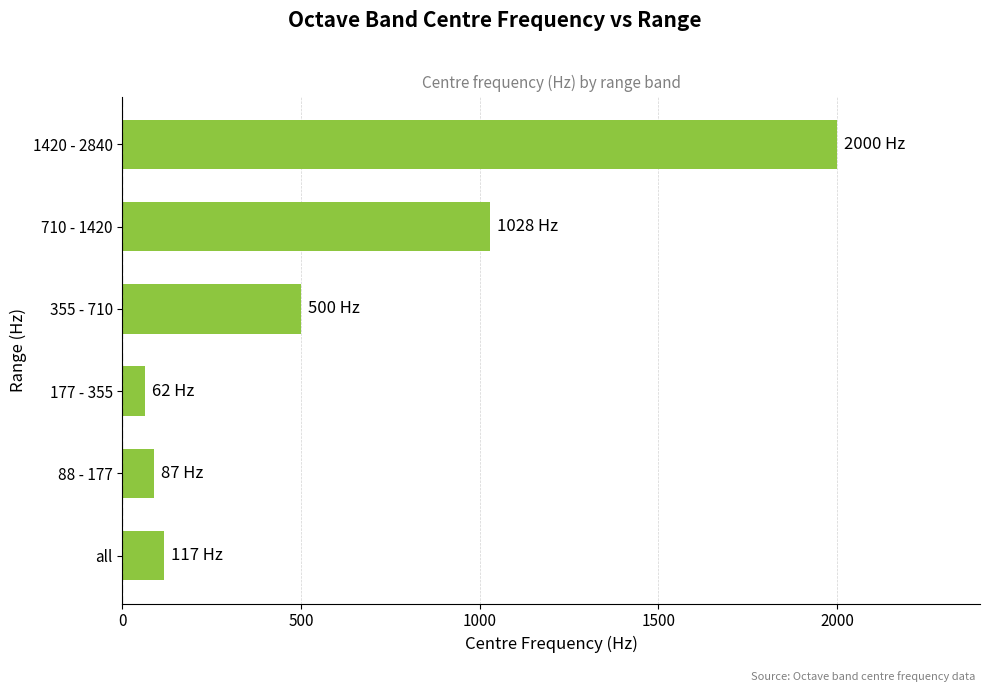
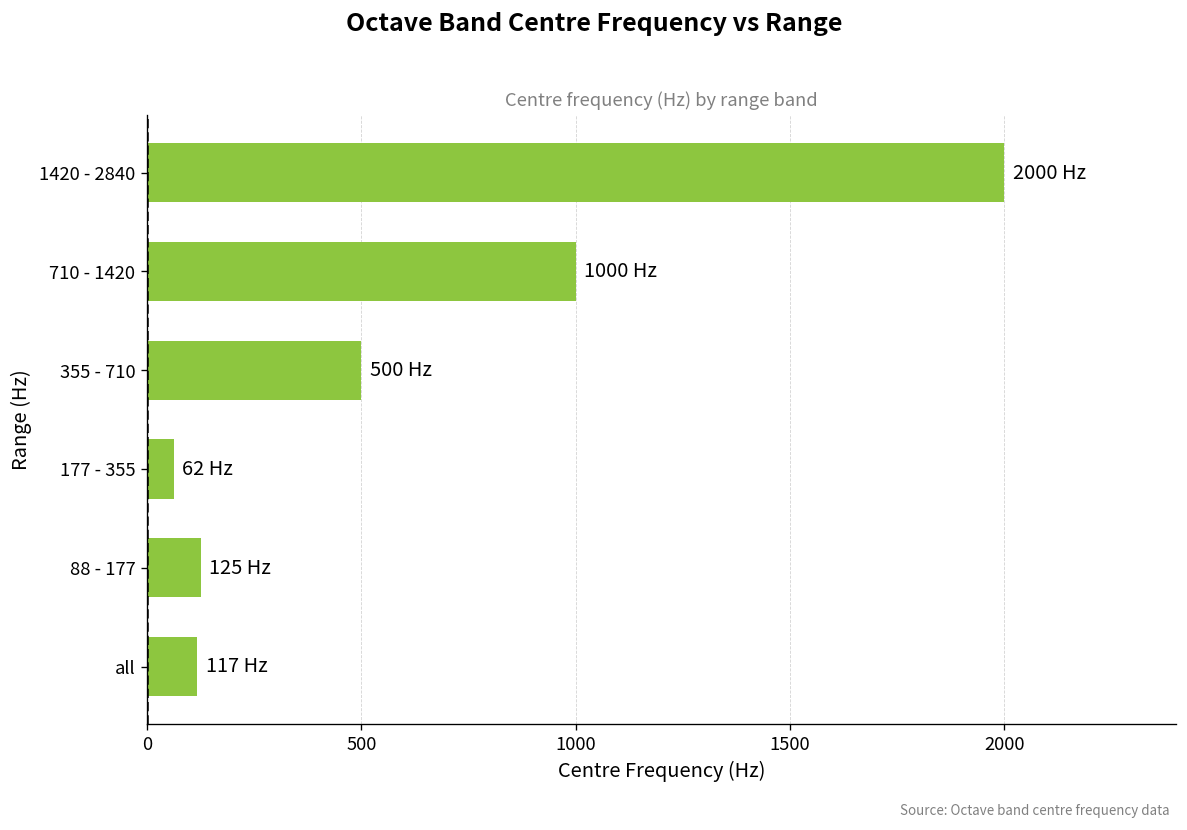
710 - 1420: 1028 -> 1000
88 - 177: 87 -> 125
